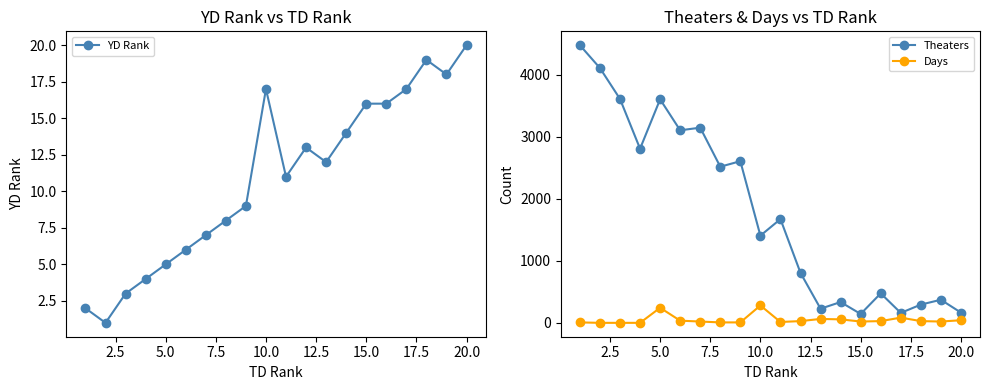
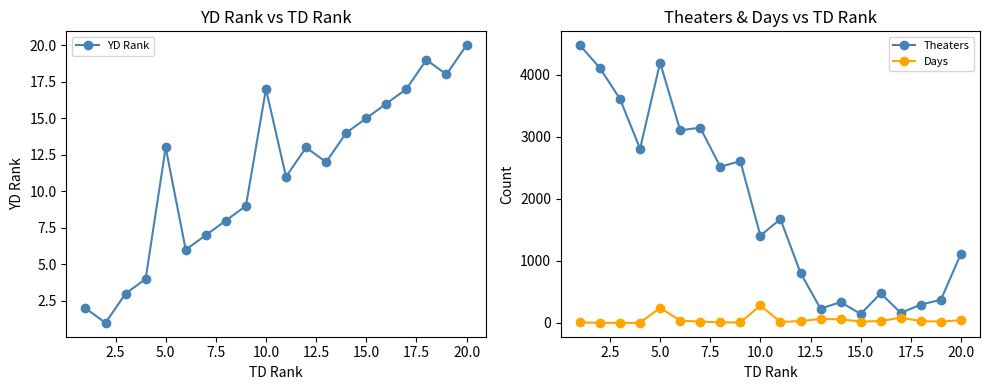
YD Rank vs TD Rank, 5.0: 5 -> 13
YD Rank vs TD Rank, 15.0: 16 -> 15
Theaters & Days vs TD Rank, Theaters, 5.0: 3600 -> 4200
Theaters & Days vs TD Rank, Theaters, 20.0: 200 -> 1100
